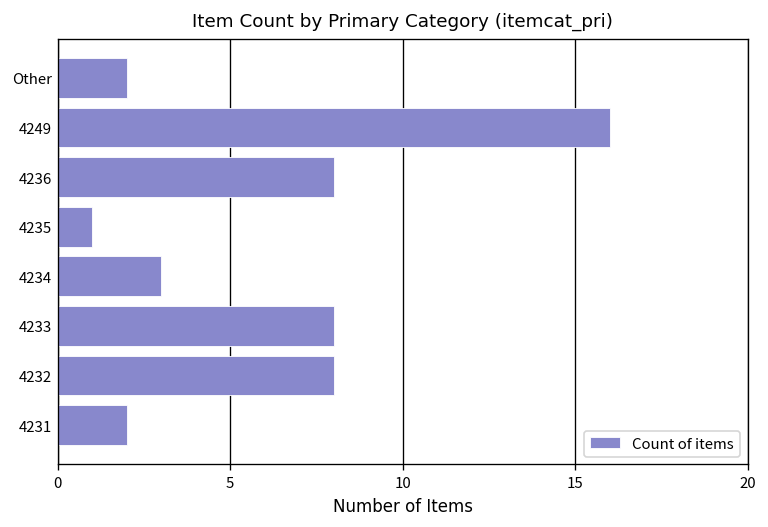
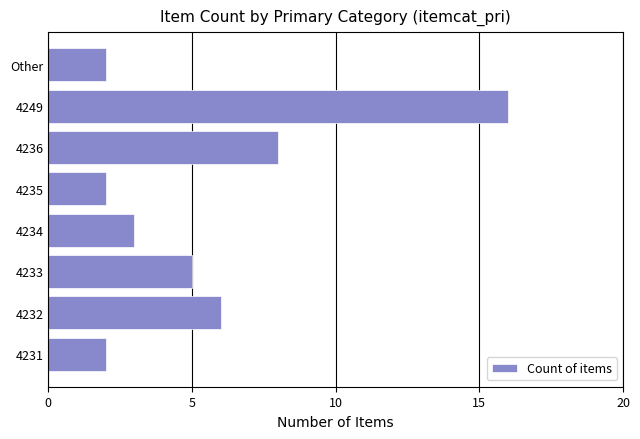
4235: 1 -> 2
4233: 8 -> 5
4232: 8 -> 6
